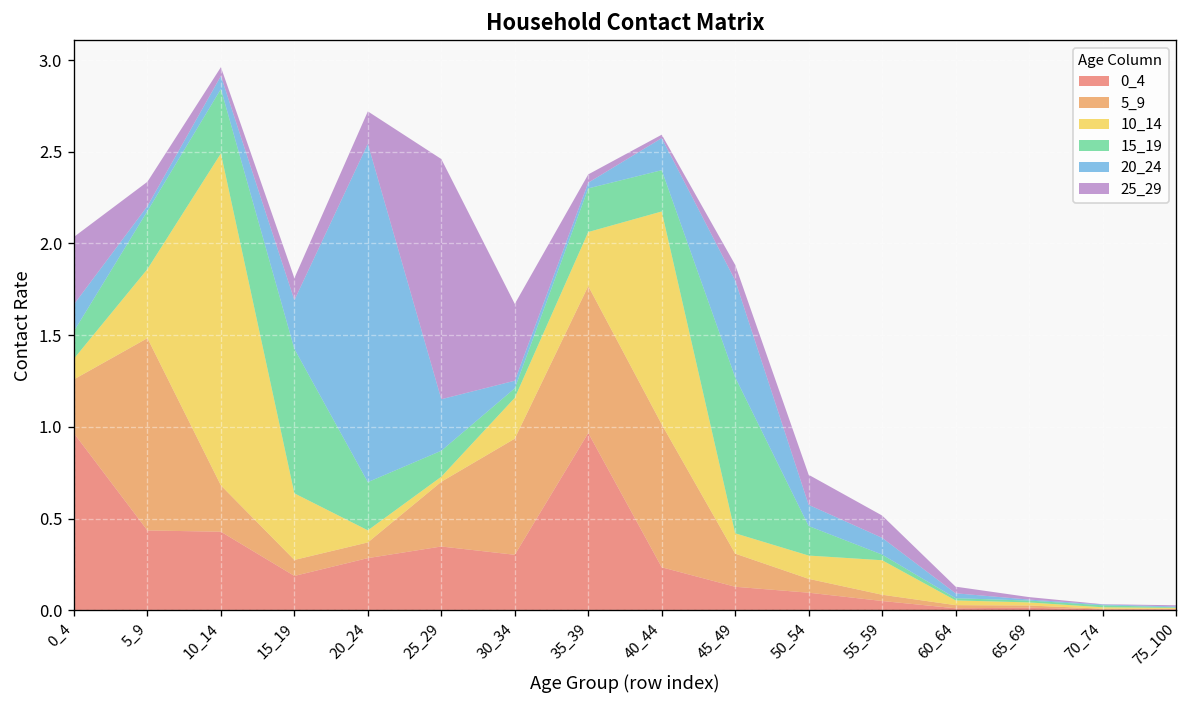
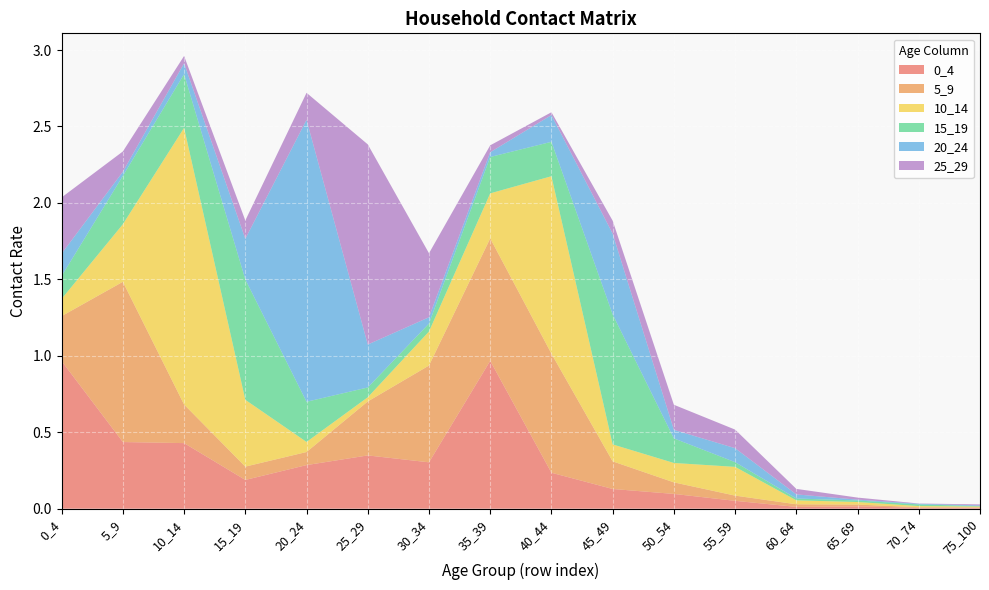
10_14, 15_19: 0.36 -> 0.44
15_19, 25_29: 0.14 -> 0.06
20_24, 50_54: 0.12 -> 0.06
